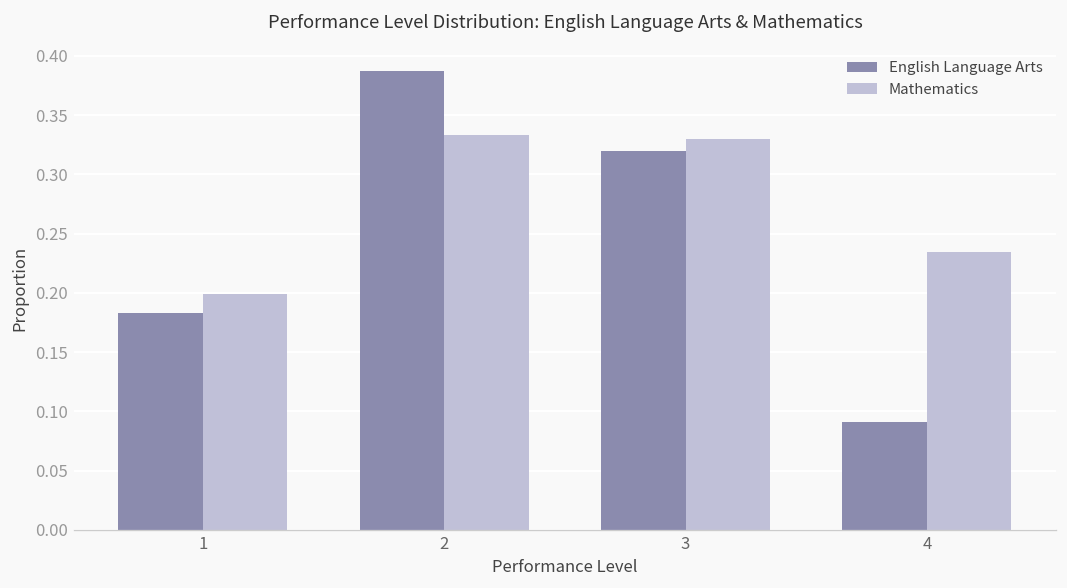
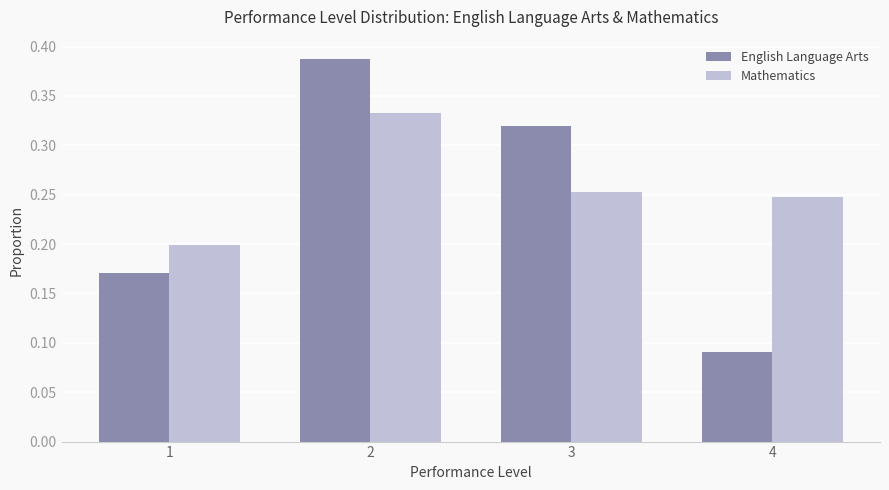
English Language Arts, 1: 0.18 -> 0.17
Mathematics, 3: 0.33 -> 0.25
Mathematics, 4: 0.23 -> 0.25
